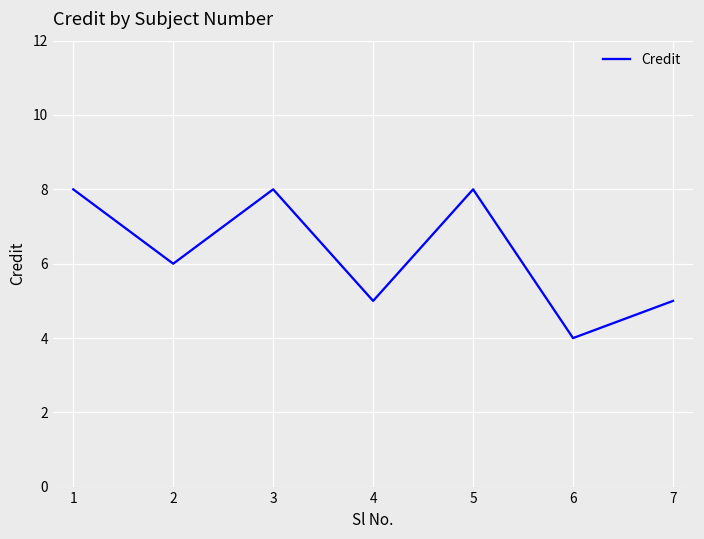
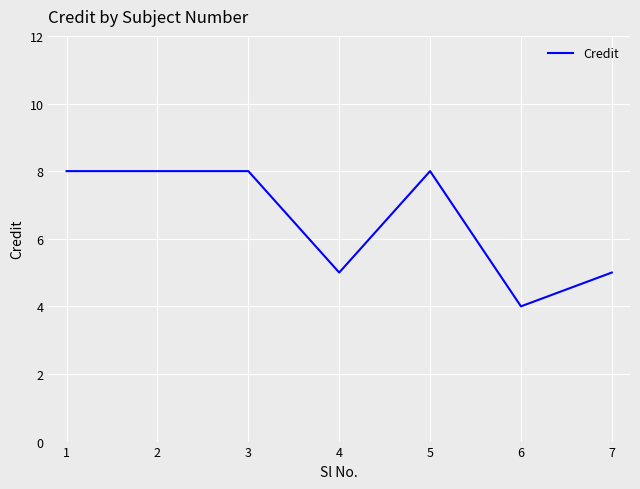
2: 6 -> 8
